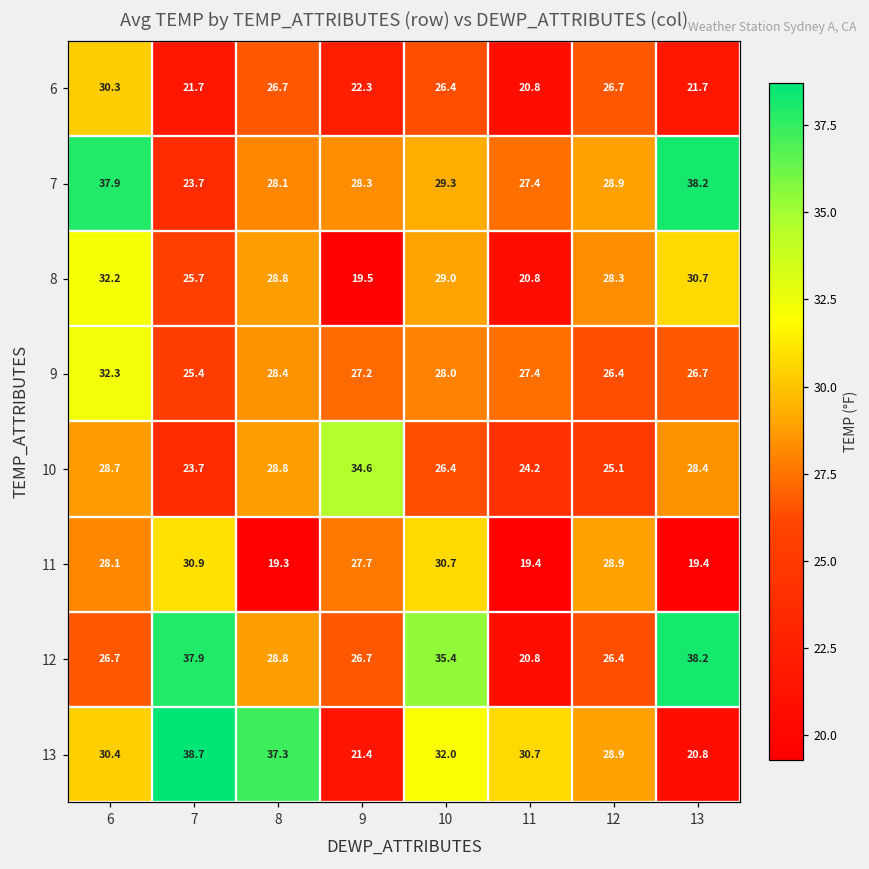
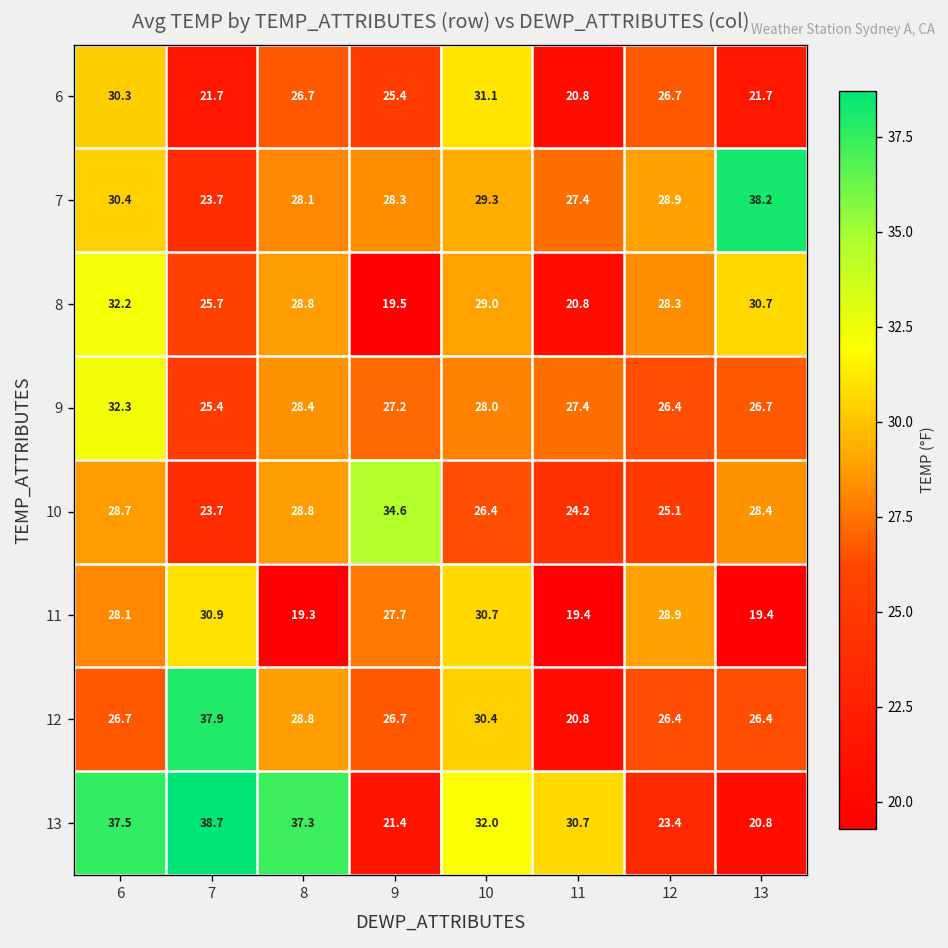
6, 9: 22.3 -> 25.4
6, 10: 26.4 -> 31.1
7, 6: 37.9 -> 30.4
12, 10: 35.4 -> 30.4
12, 13: 38.2 -> 26.4
13, 6: 30.4 -> 37.5
13, 12: 28.9 -> 23.4
